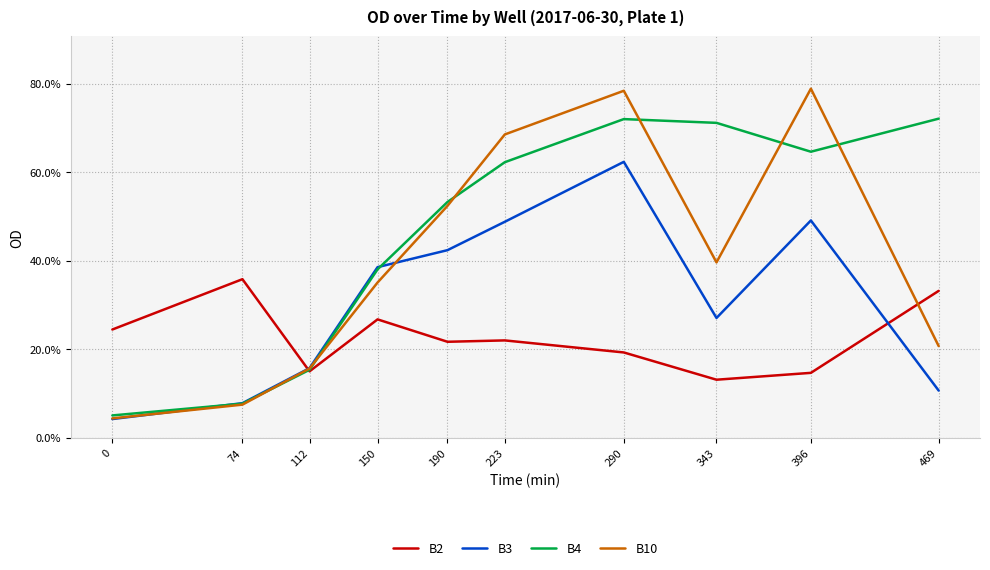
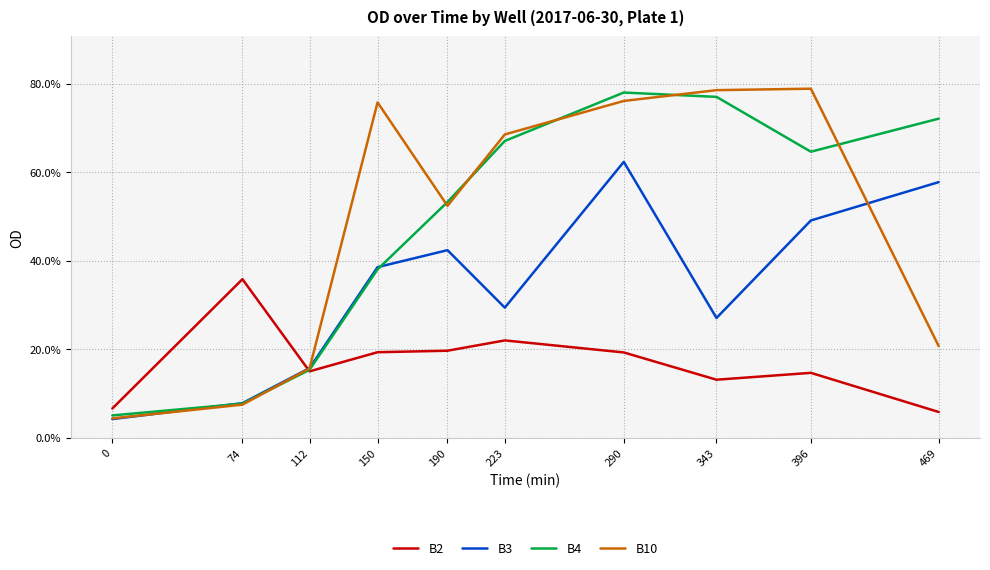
B2, 0: 24% -> 7%
B2, 150: 27% -> 19%
B10, 150: 35% -> 76%
B2, 190: 22% -> 20%
B3, 223: 49% -> 29%
B4, 223: 62% -> 67%
B4, 290: 72% -> 78%
B10, 290: 78% -> 76%
B4, 343: 71% -> 77%
B10, 343: 40% -> 79%
B2, 469: 33% -> 6%
B3, 469: 11% -> 58%
